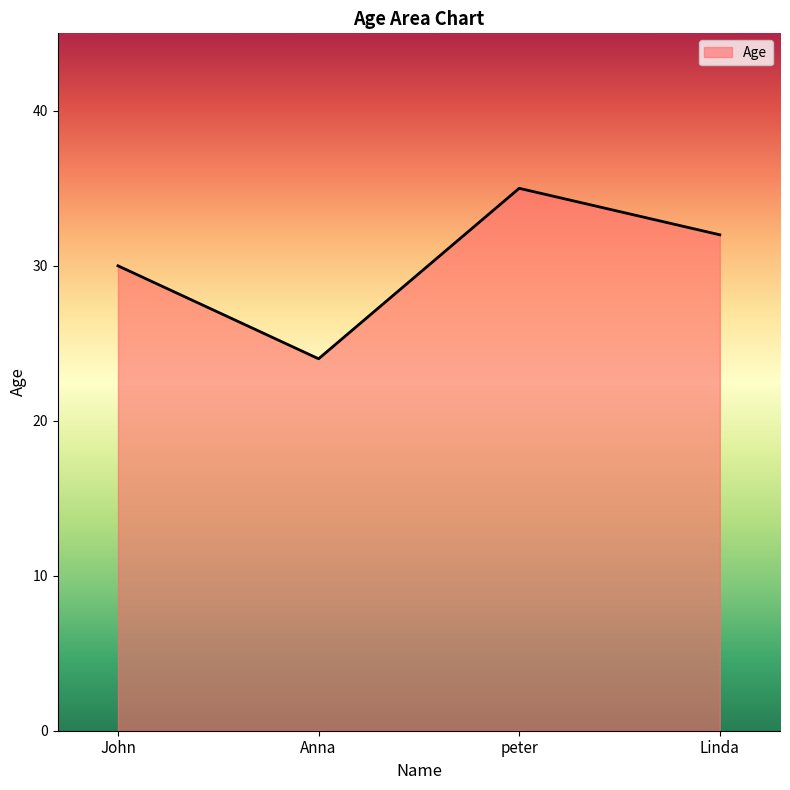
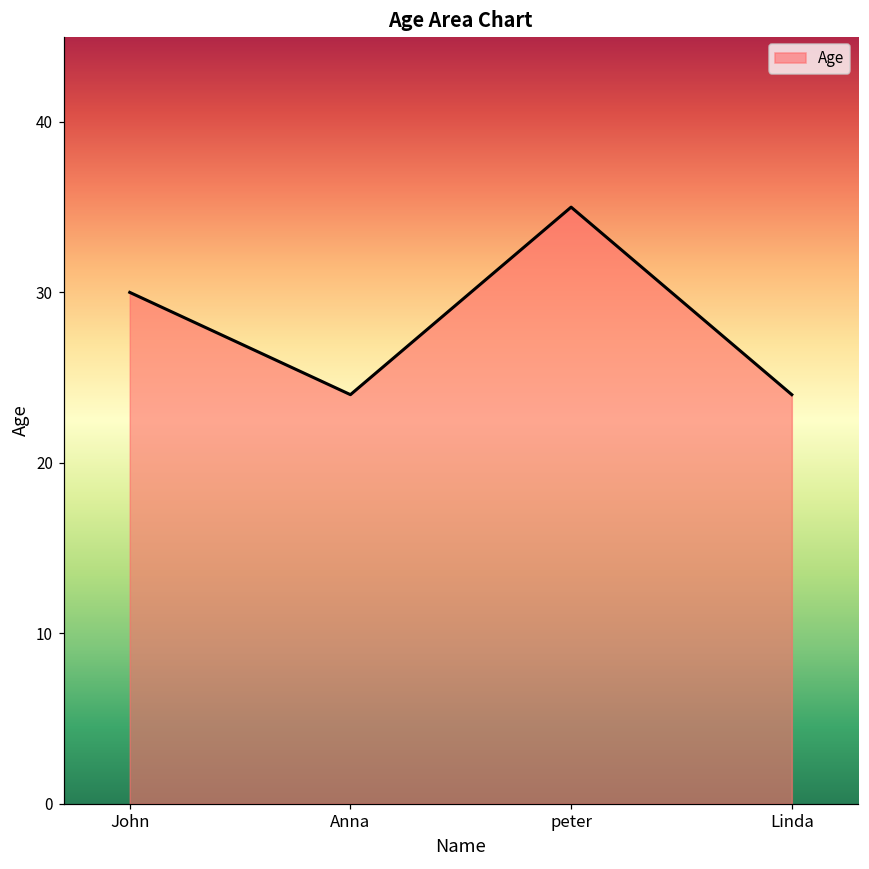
Linda: 32 -> 24
